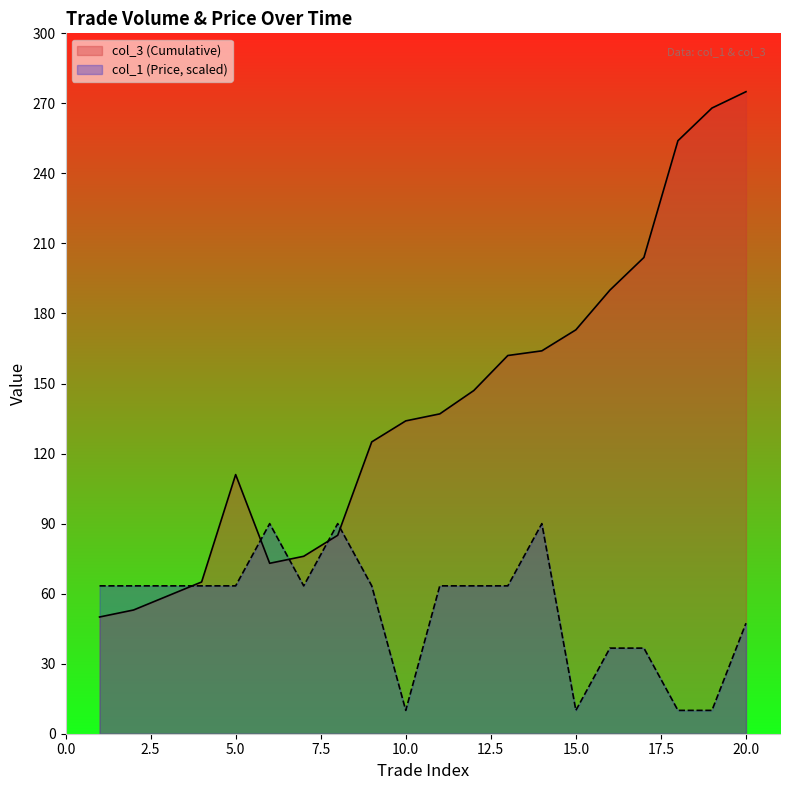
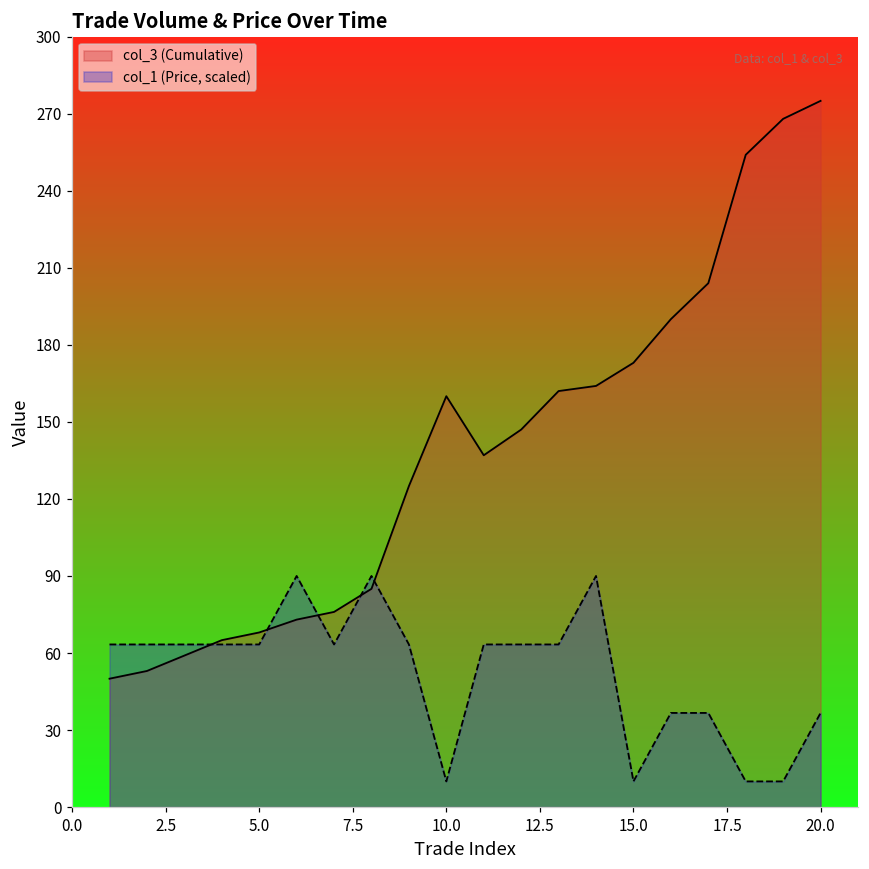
col_3 (Cumulative), 5.0: 111 -> 68
col_3 (Cumulative), 10.0: 134 -> 160
col_1 (Price, scaled), 20.0: 47 -> 37
